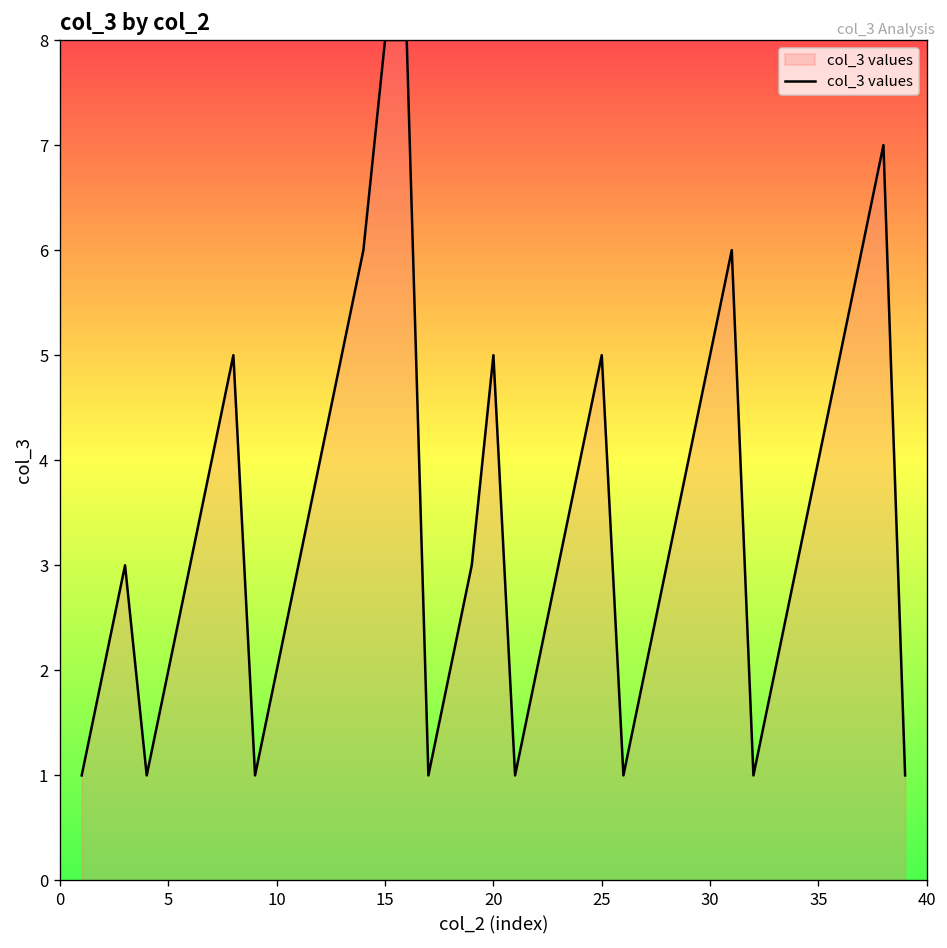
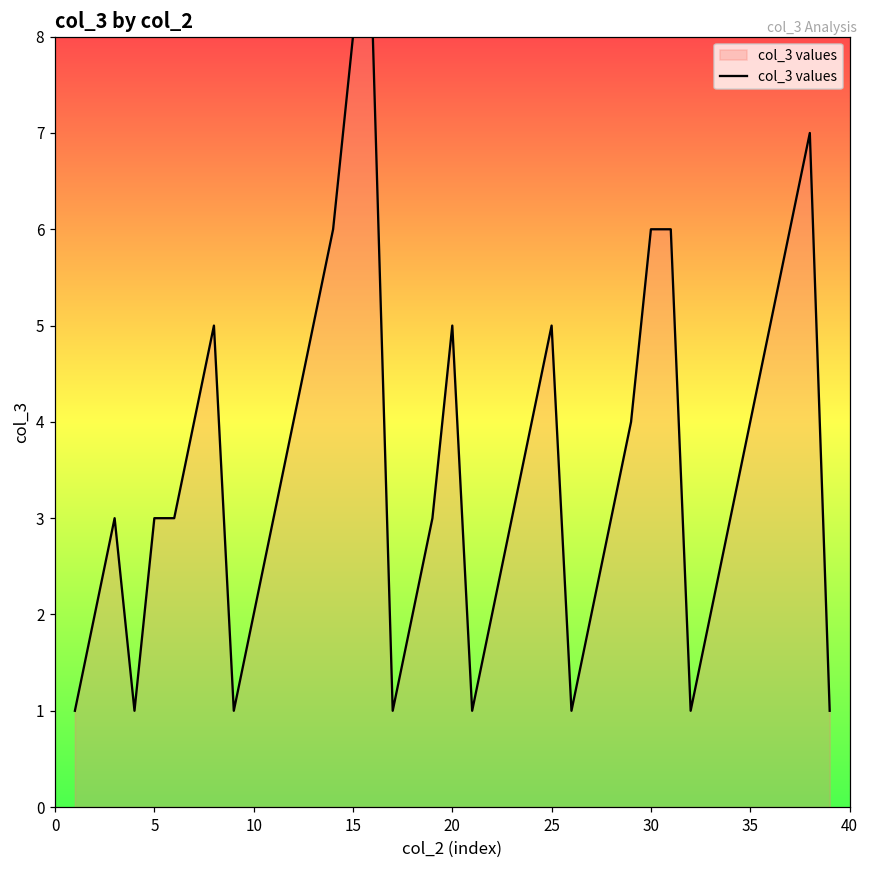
5: 2 -> 3
30: 5 -> 6
